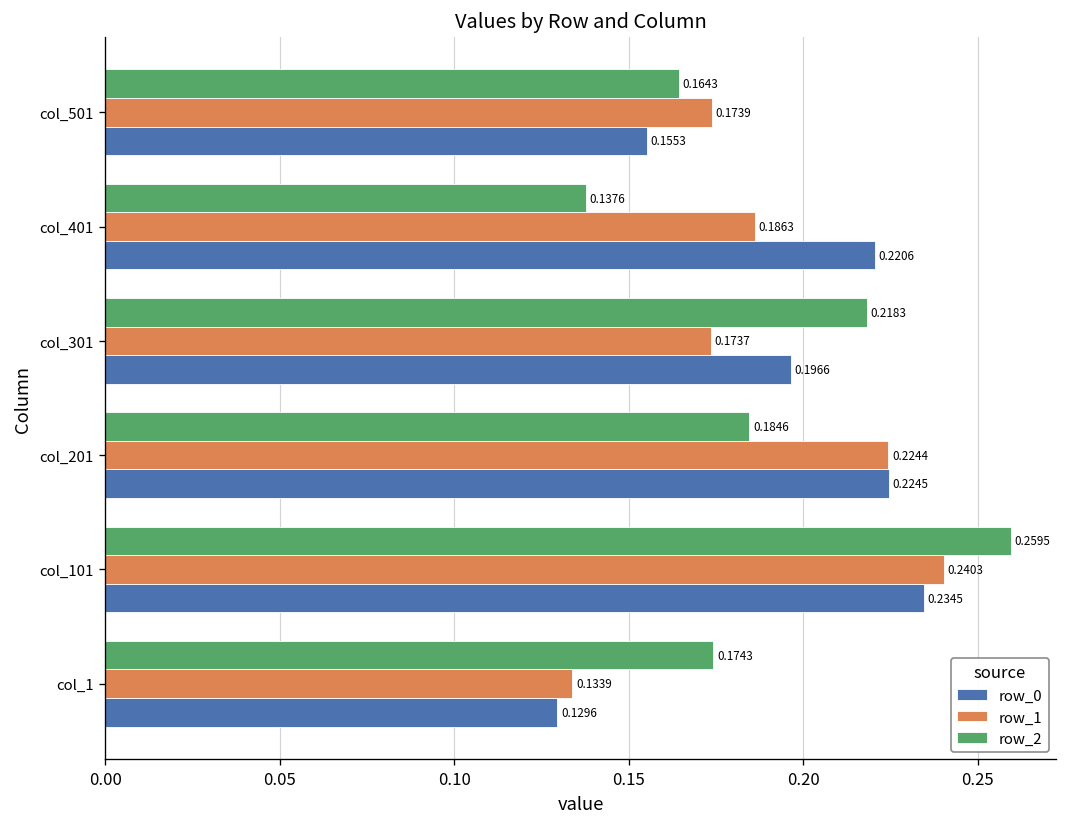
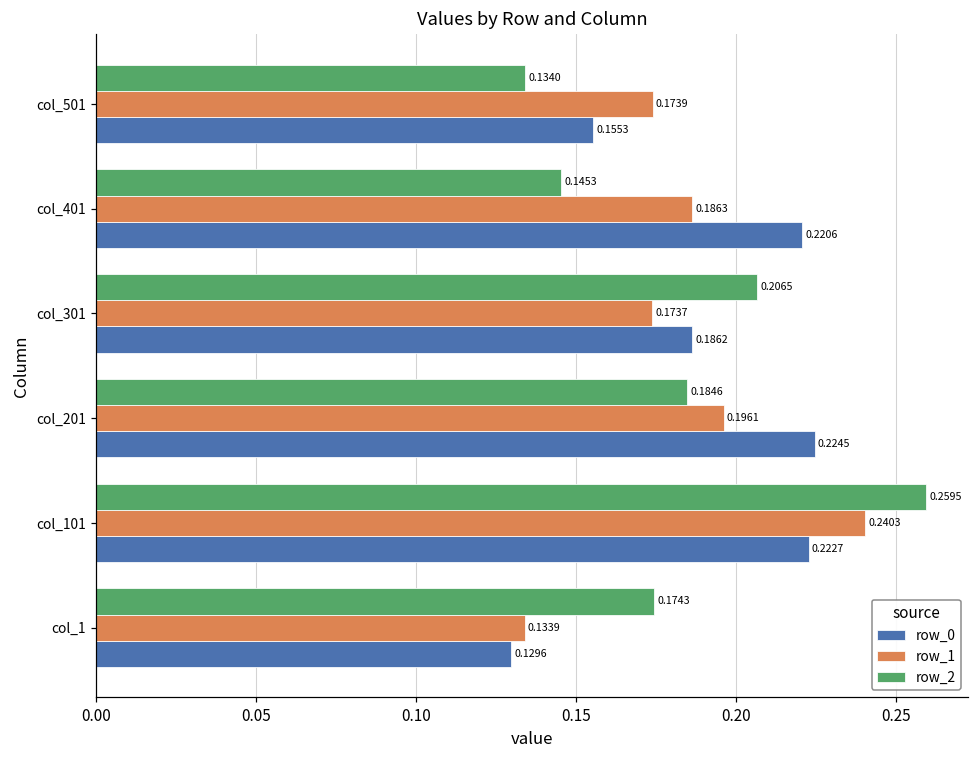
row_2, col_501: 0.1643 -> 0.1340
row_2, col_401: 0.1376 -> 0.1453
row_2, col_301: 0.2183 -> 0.2065
row_0, col_301: 0.1966 -> 0.1862
row_1, col_201: 0.2244 -> 0.1961
row_0, col_101: 0.2345 -> 0.2227
